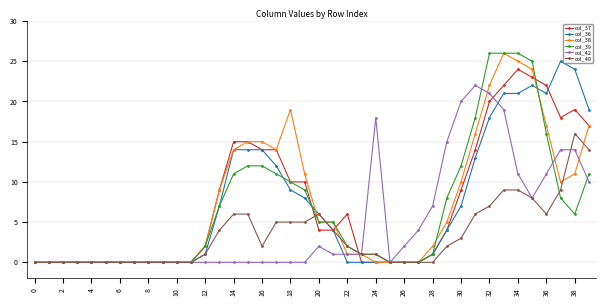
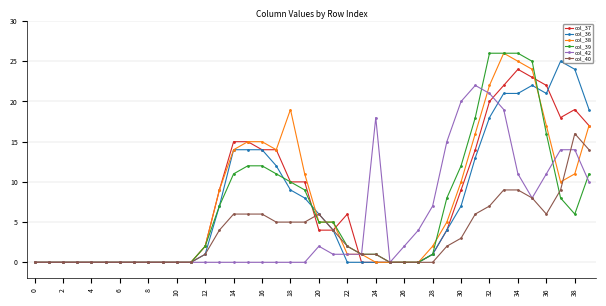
col_40, 16: 2 -> 6
